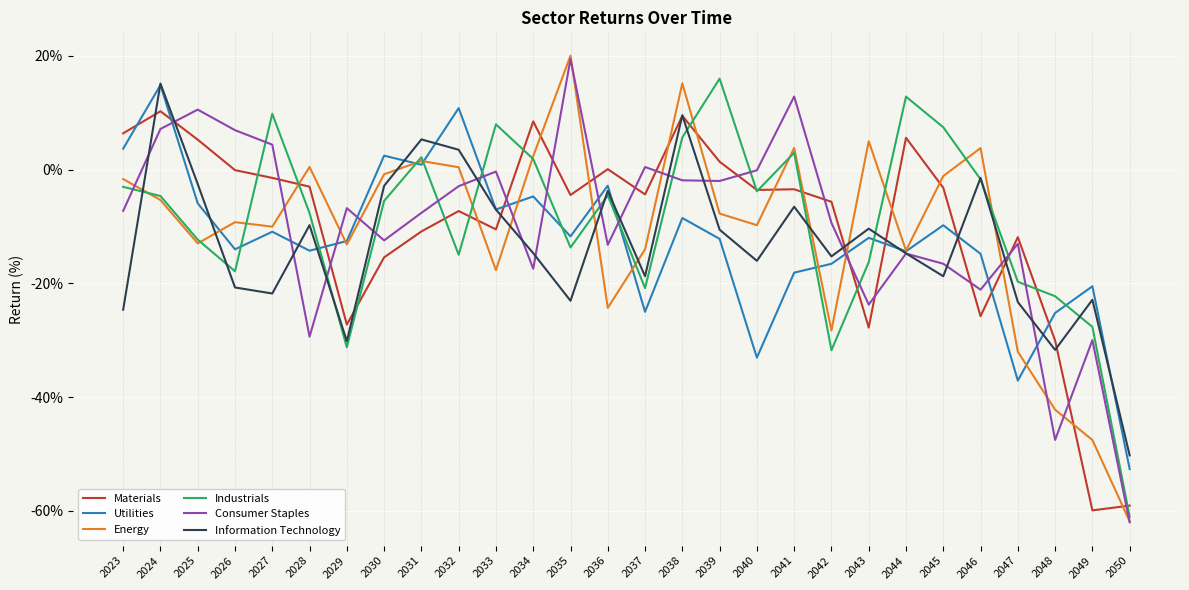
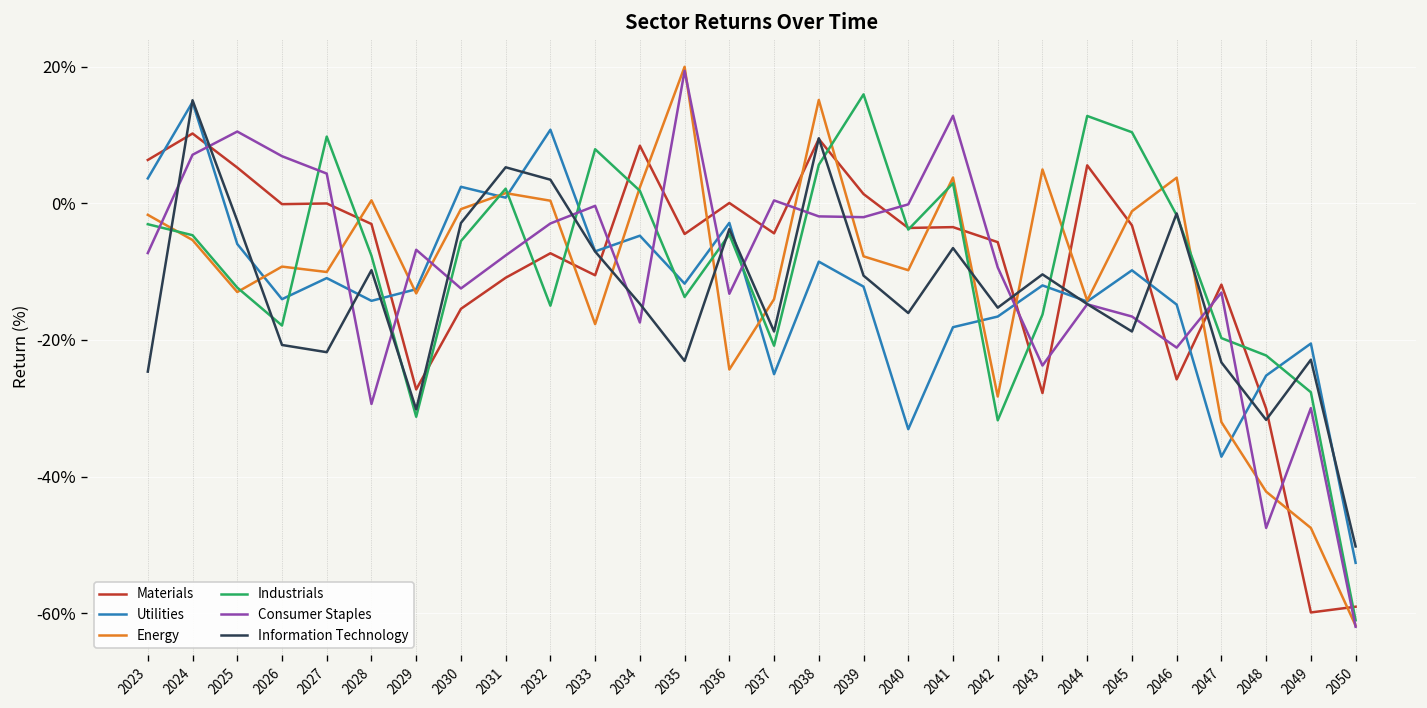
Materials, 2027: -1% -> 0%
Industrials, 2045: 7% -> 10%
